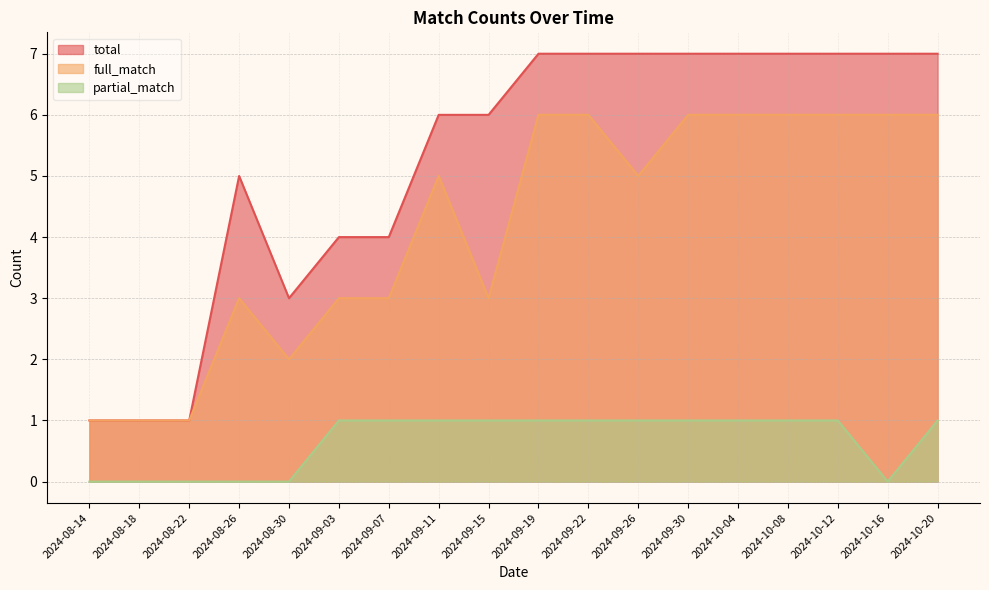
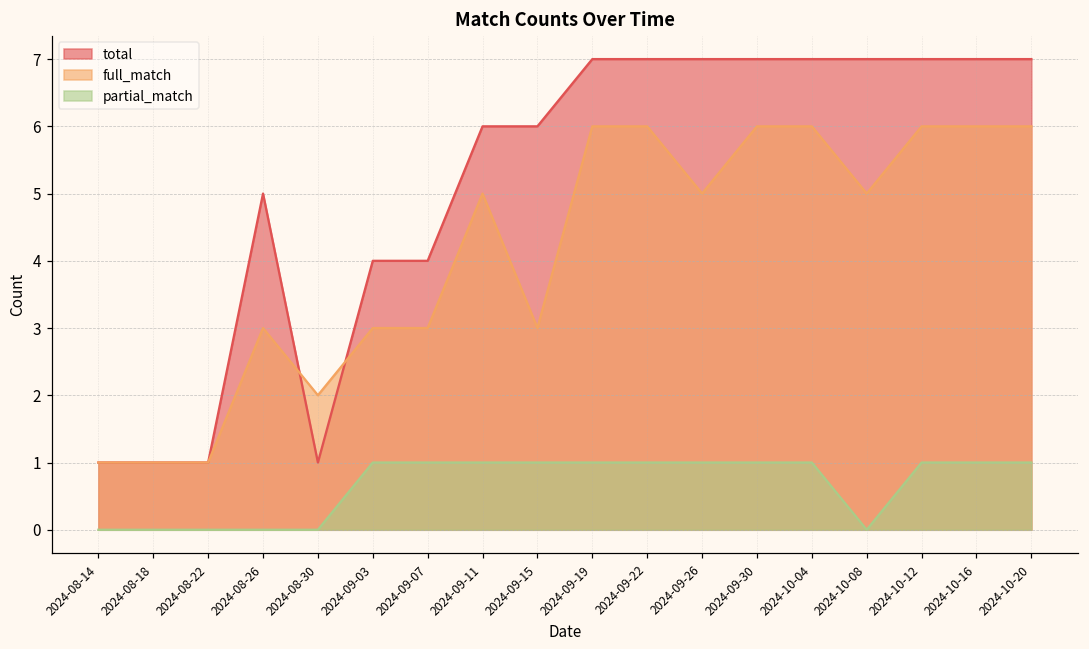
total, 2024-08-30: 3 -> 1
full_match, 2024-10-08: 6 -> 5
partial_match, 2024-10-08: 1 -> 0
partial_match, 2024-10-16: 0 -> 1
